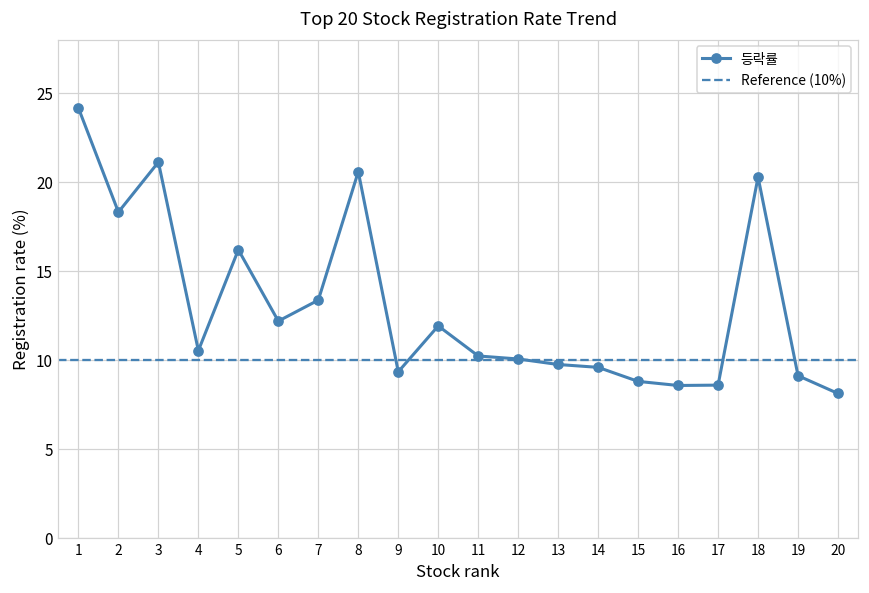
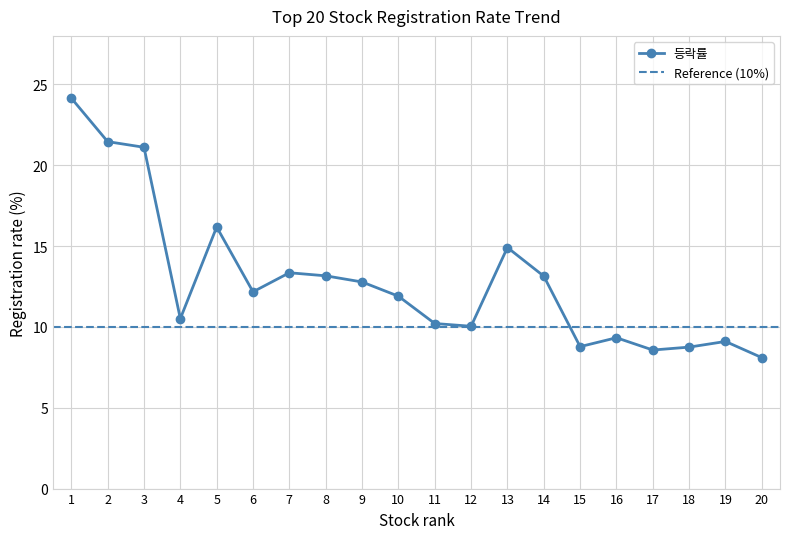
2: 18.3 -> 21.5
8: 20.6 -> 13.2
9: 9.3 -> 12.8
13: 9.7 -> 14.9
14: 9.6 -> 13.1
16: 8.6 -> 9.3
18: 20.3 -> 8.8
